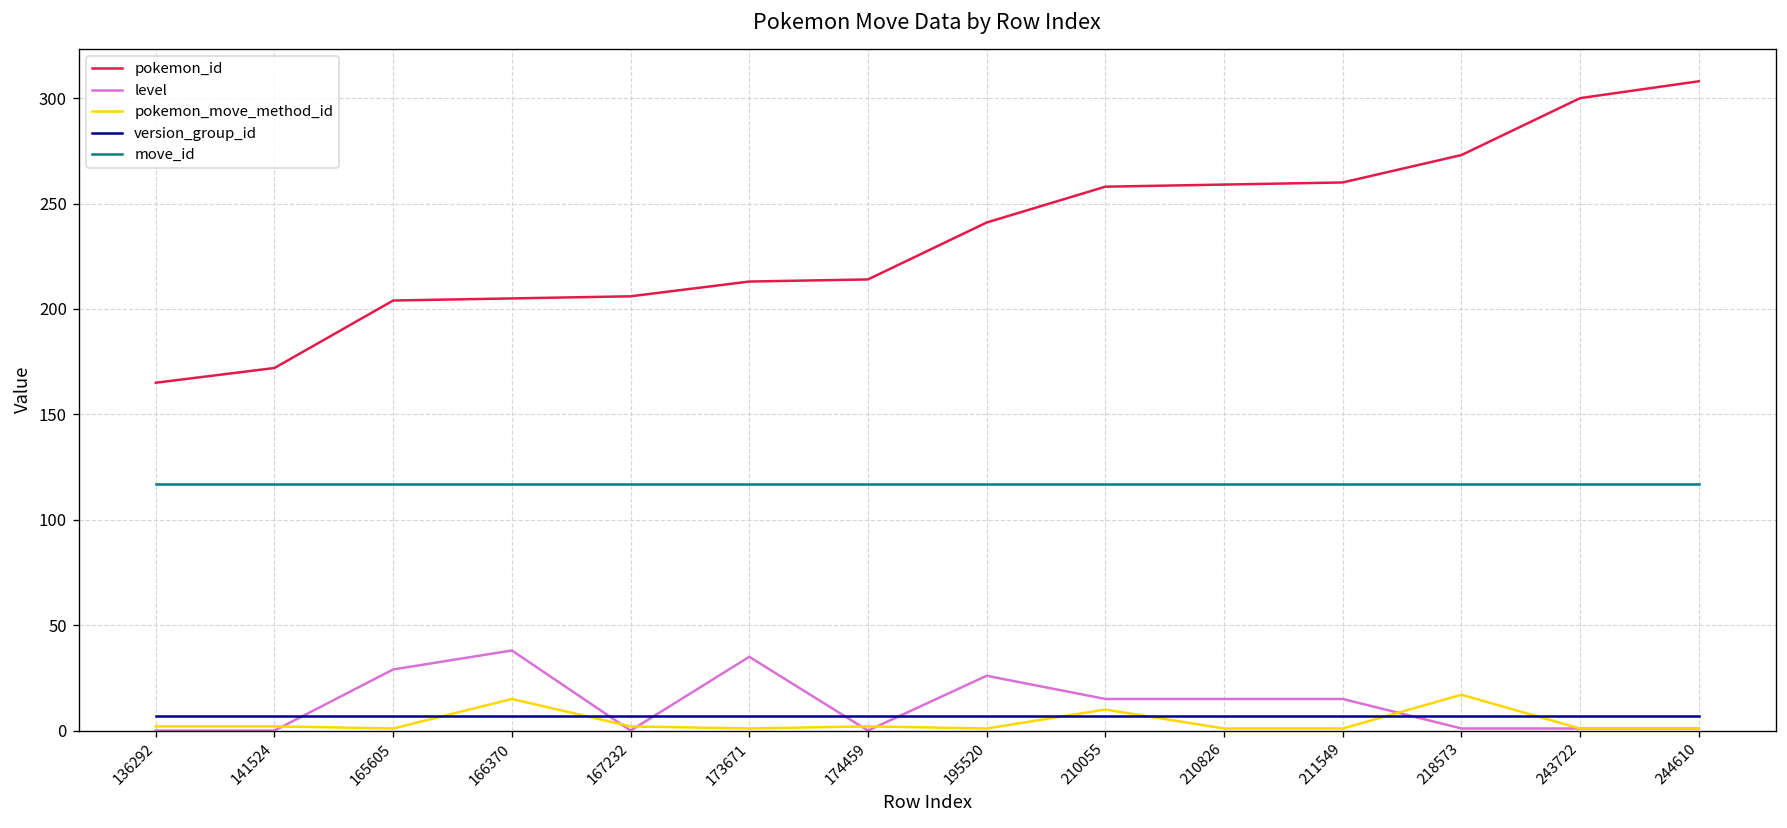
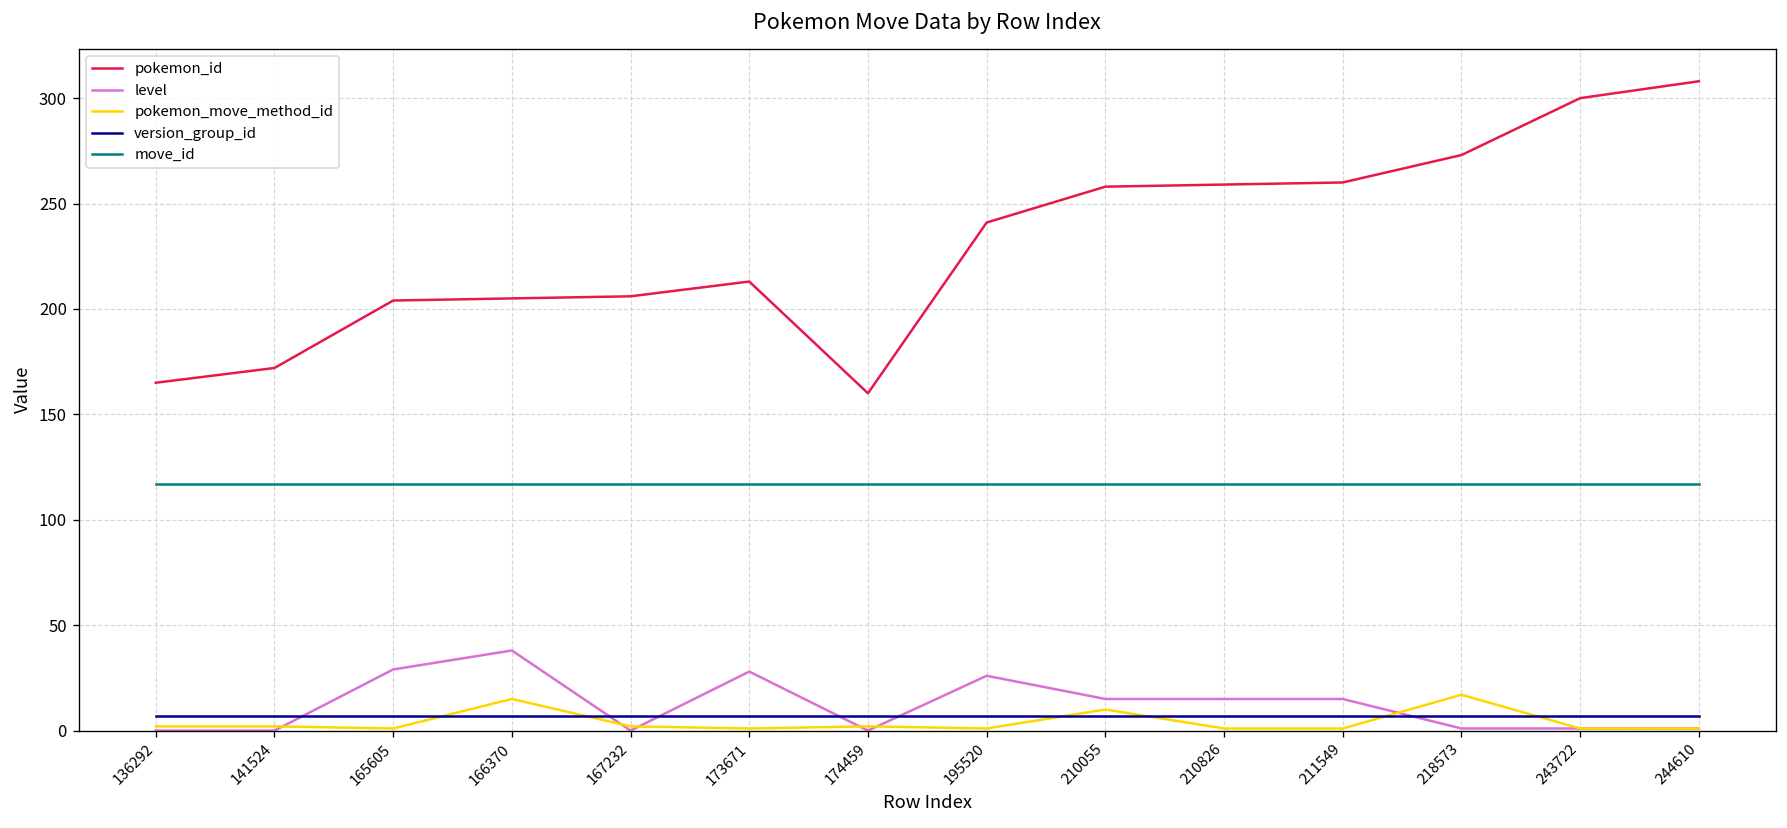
level, 173671: 35 -> 28
pokemon_id, 174459: 214 -> 160
